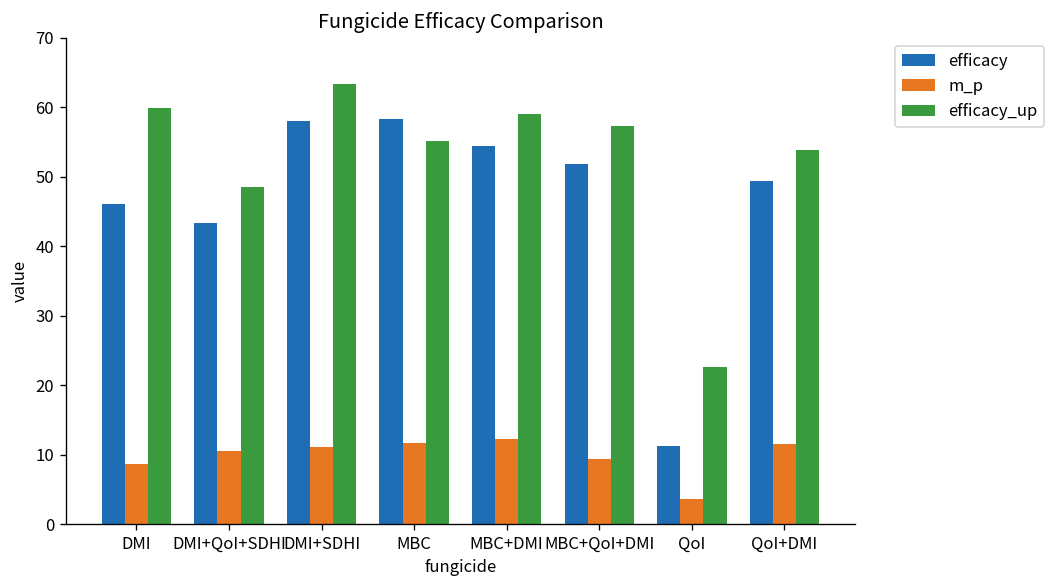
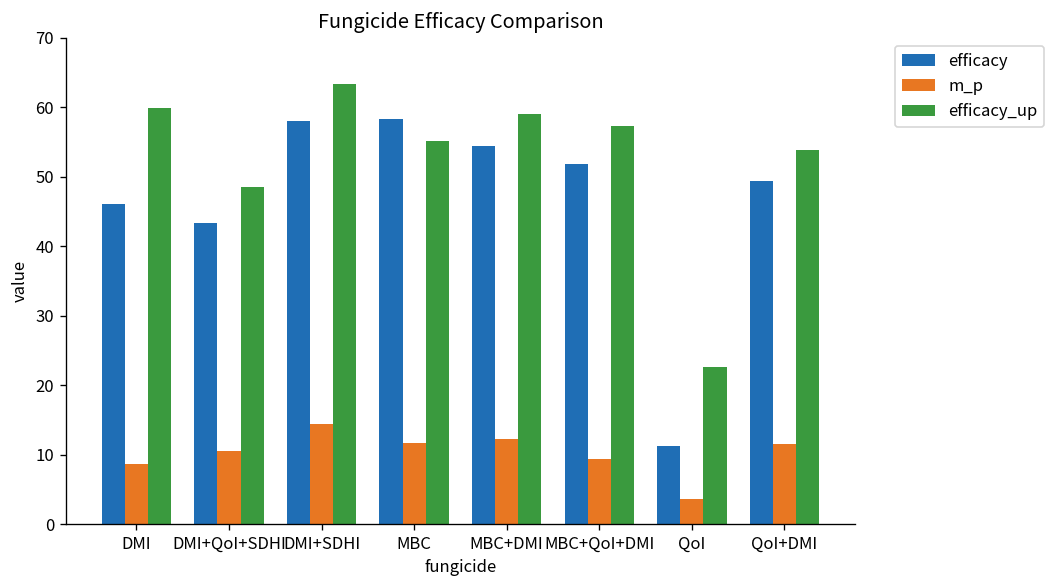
m_p, DMI+SDHI: 11 -> 14
